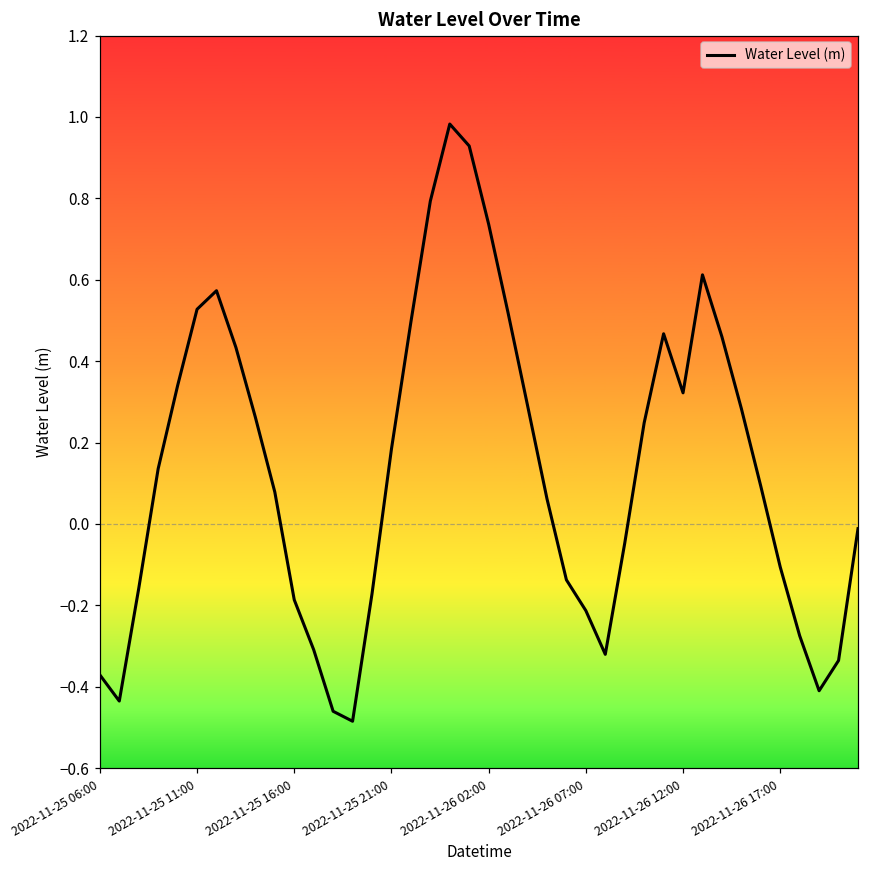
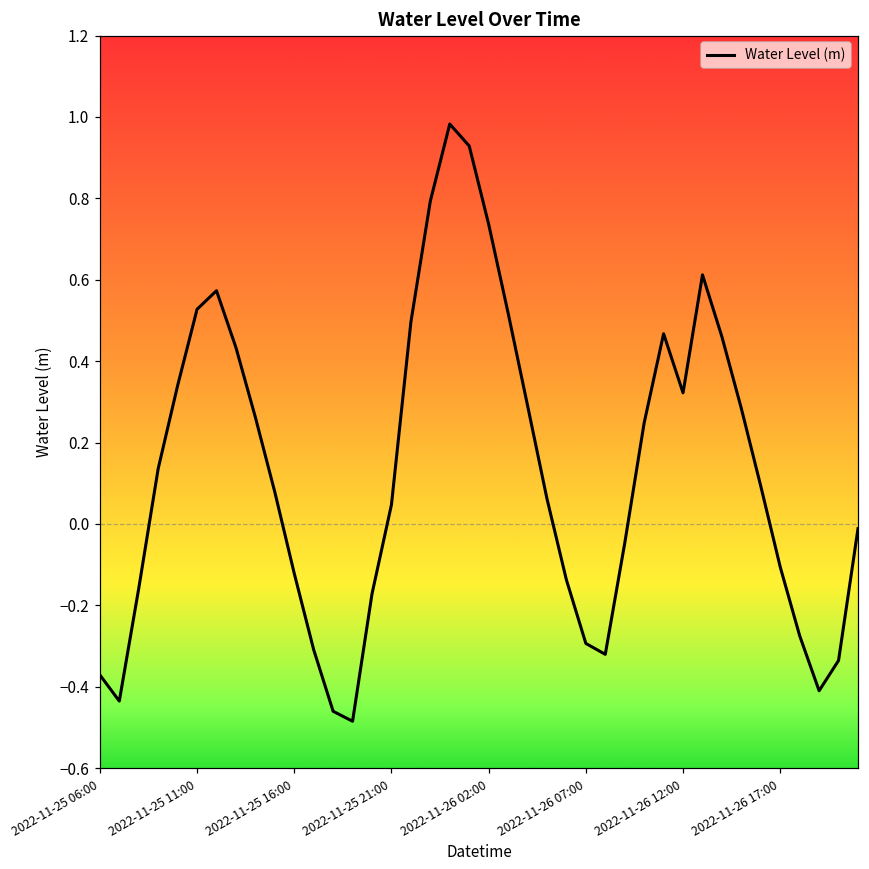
2022-11-25 16:00: -0.19 -> -0.12
2022-11-25 21:00: 0.18 -> 0.05
2022-11-26 07:00: -0.21 -> -0.29
